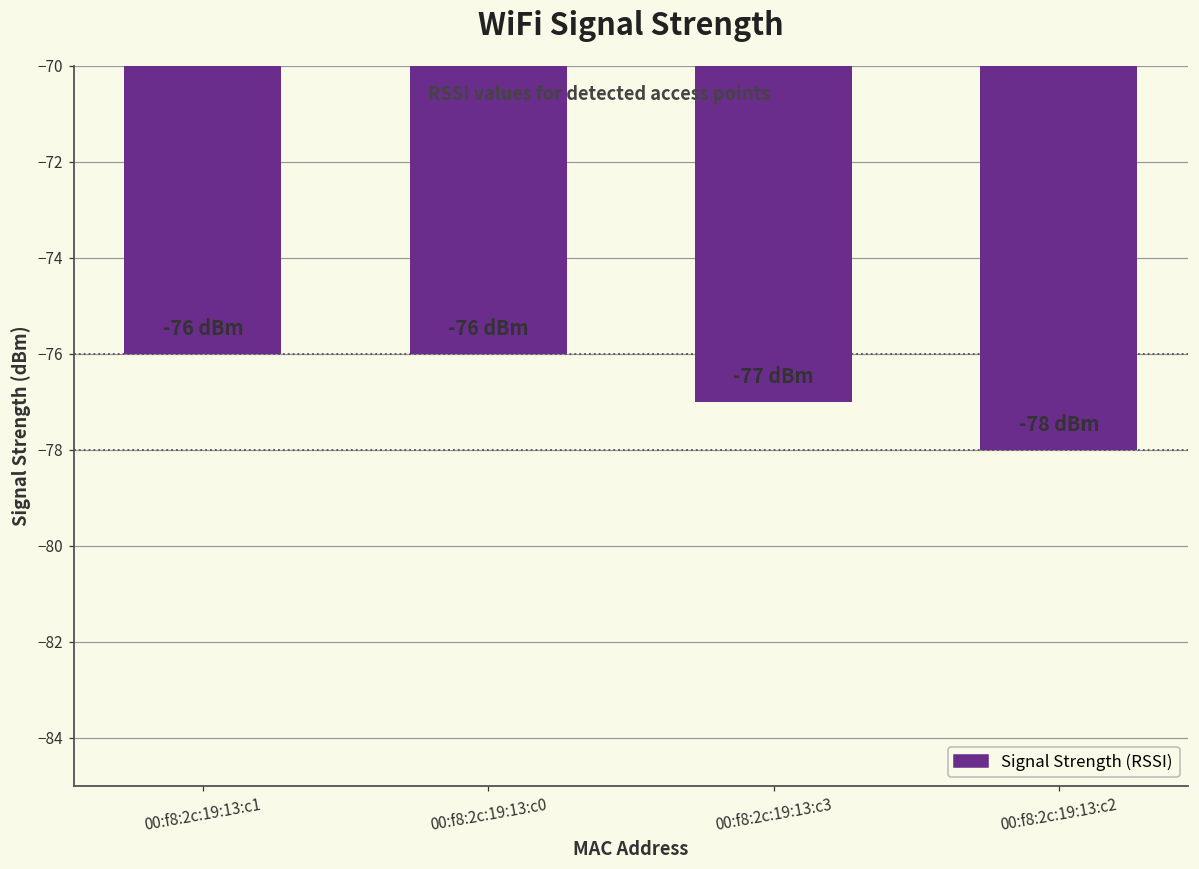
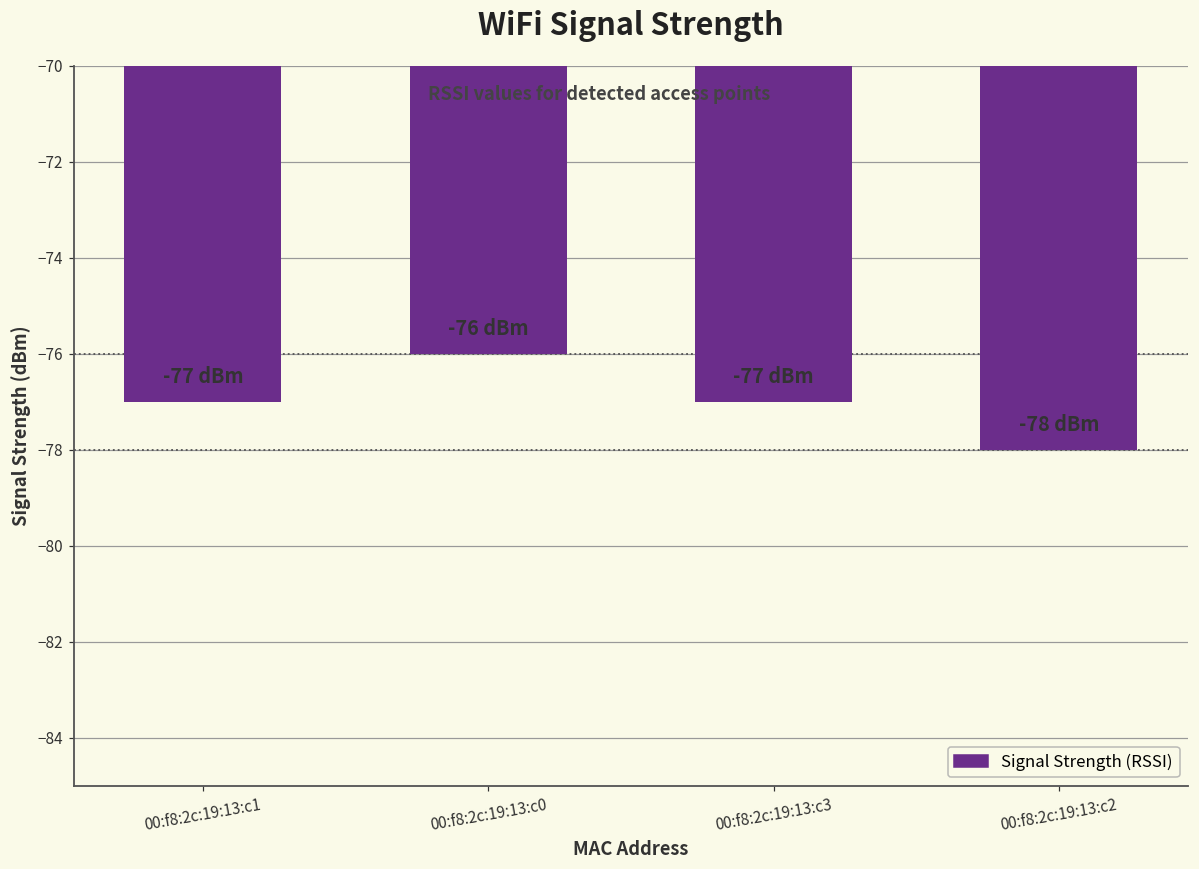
00:f8:2c:19:13:c1: -76 -> -77
